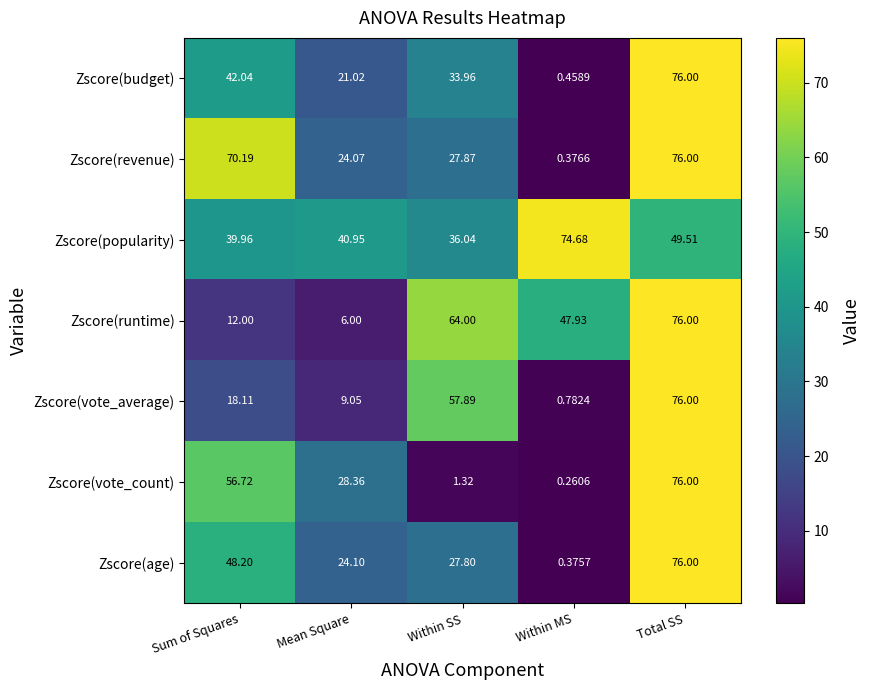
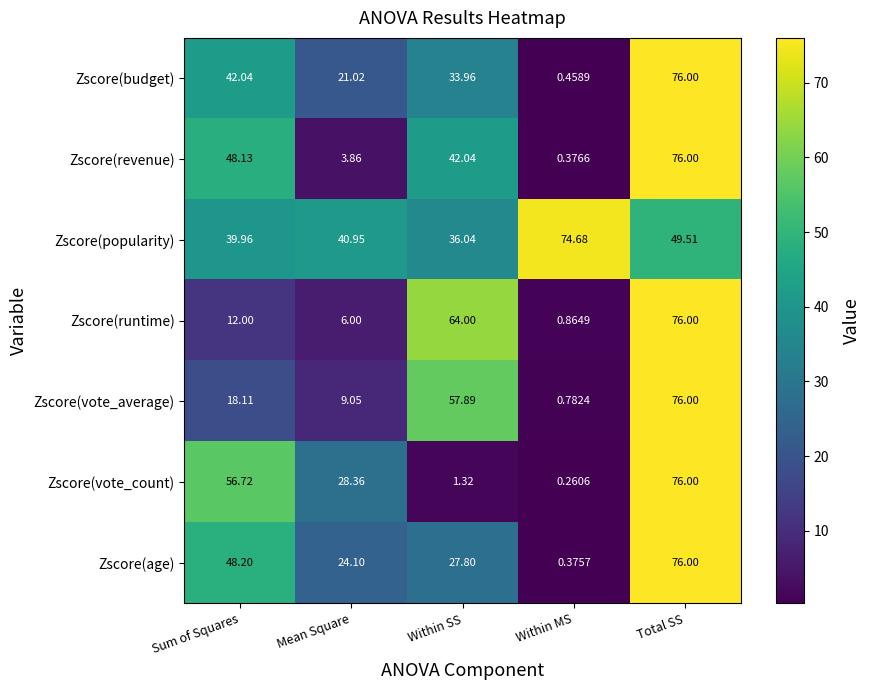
Zscore(revenue), Sum of Squares: 70.19 -> 48.13
Zscore(revenue), Mean Square: 24.07 -> 3.86
Zscore(revenue), Within SS: 27.87 -> 42.04
Zscore(runtime), Within MS: 47.93 -> 0.8649
